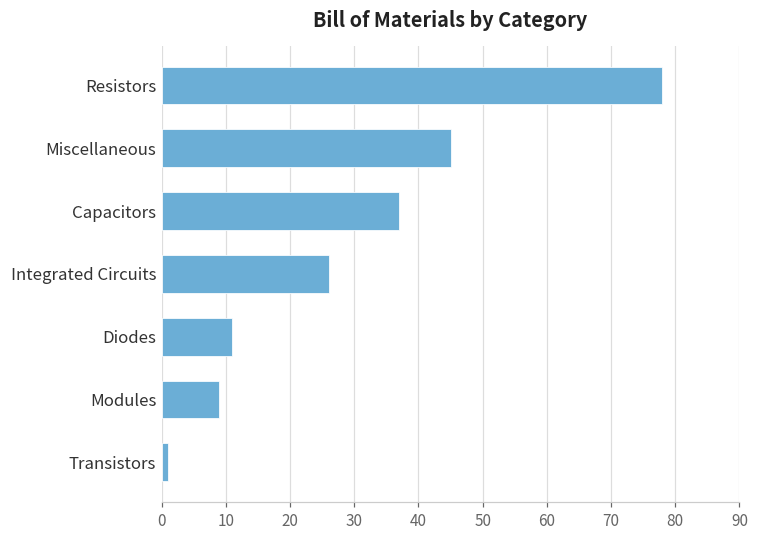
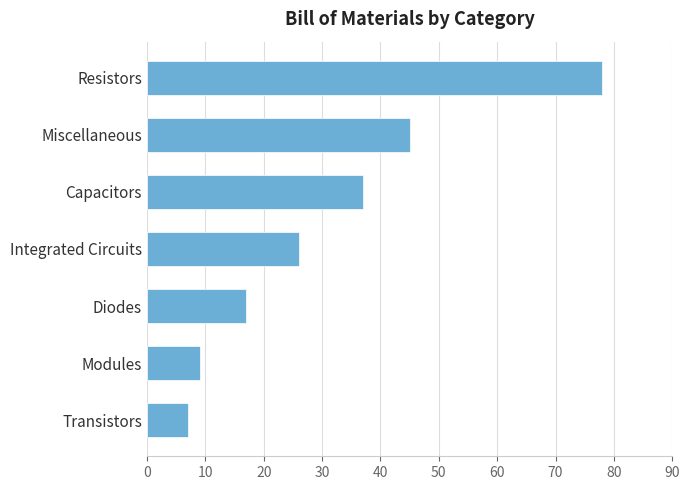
Diodes: 11 -> 17
Transistors: 1 -> 7
